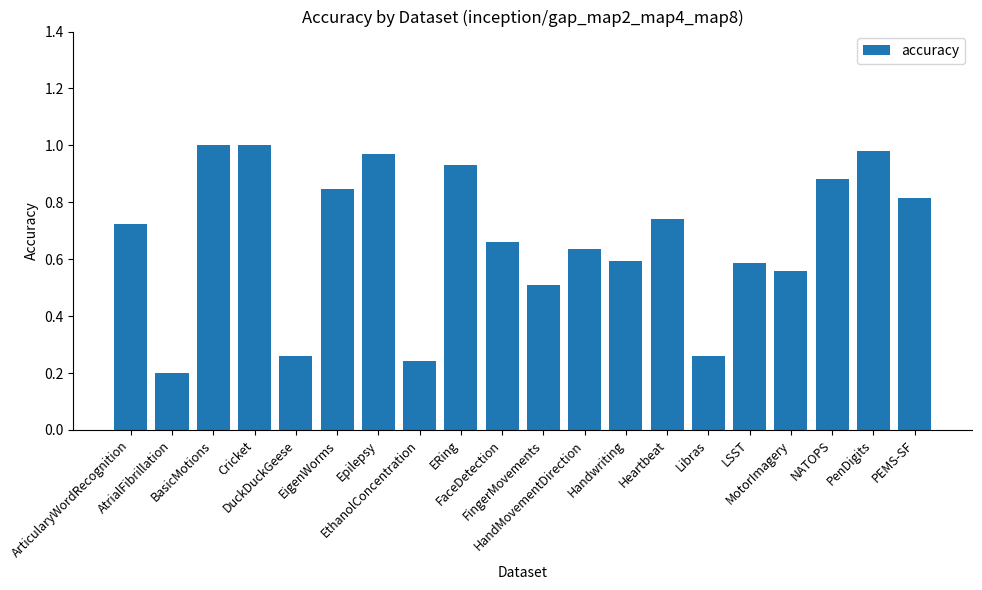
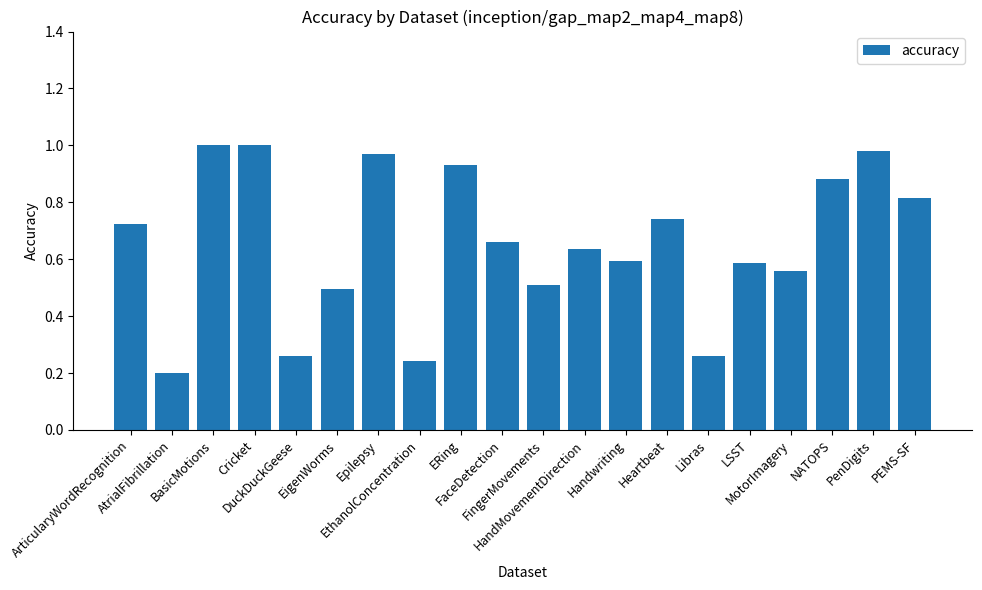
EigenWorms: 0.85 -> 0.50
